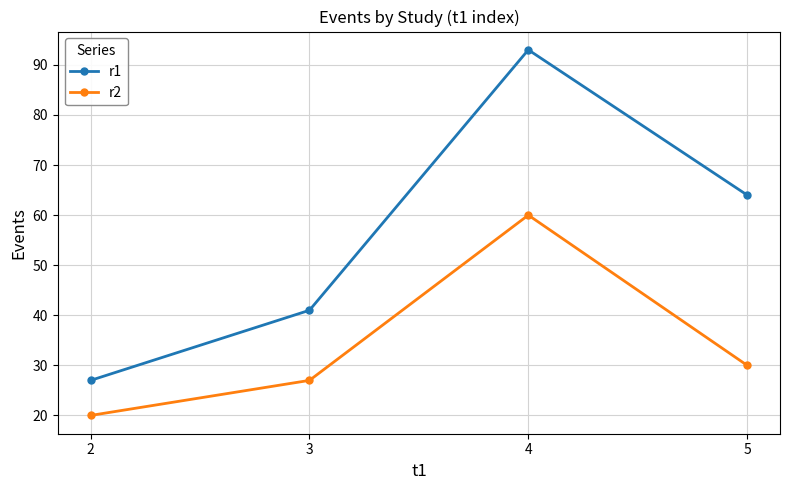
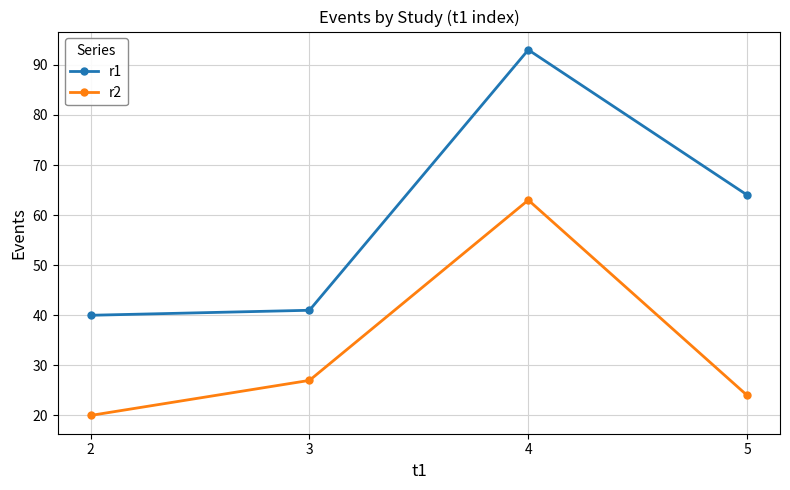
r1, 2: 27 -> 40
r2, 4: 60 -> 63
r2, 5: 30 -> 24
